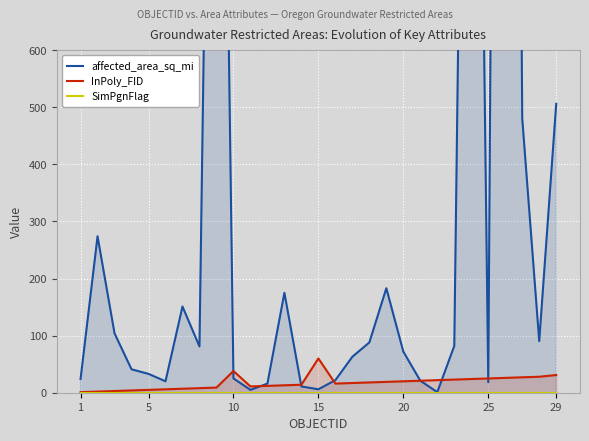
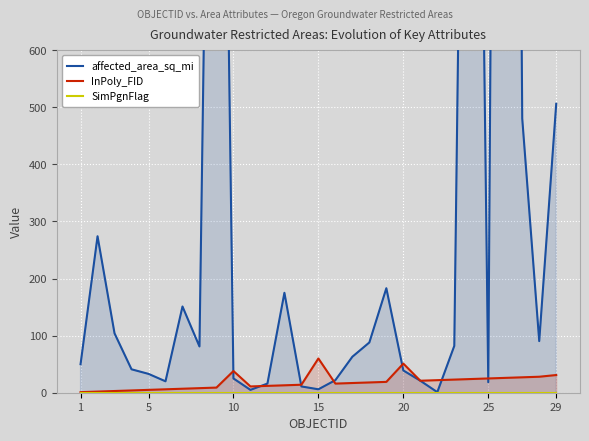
affected_area_sq_mi, 1: 20 -> 50
affected_area_sq_mi, 20: 70 -> 40
InPoly_FID, 20: 20 -> 50
